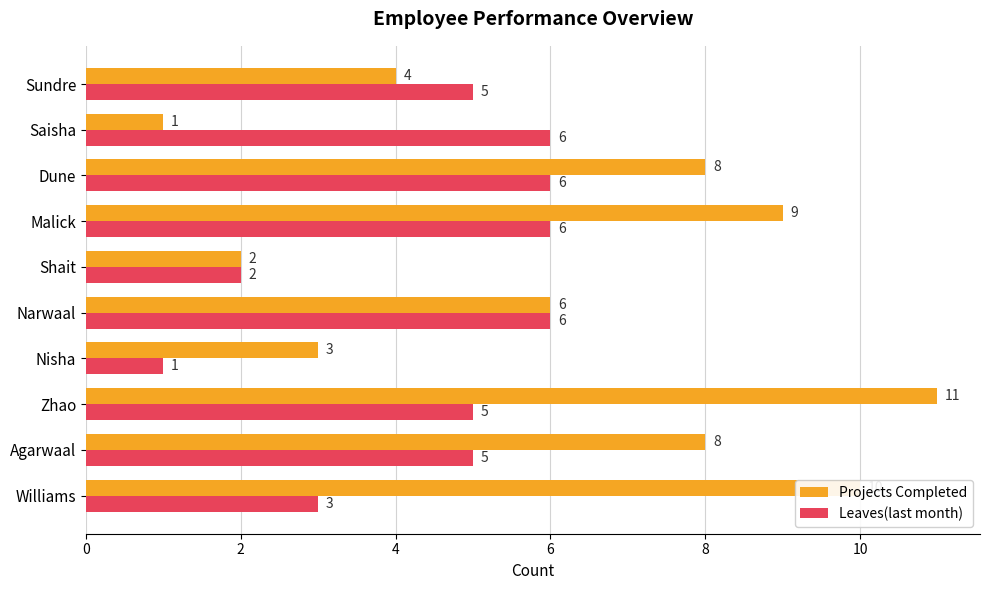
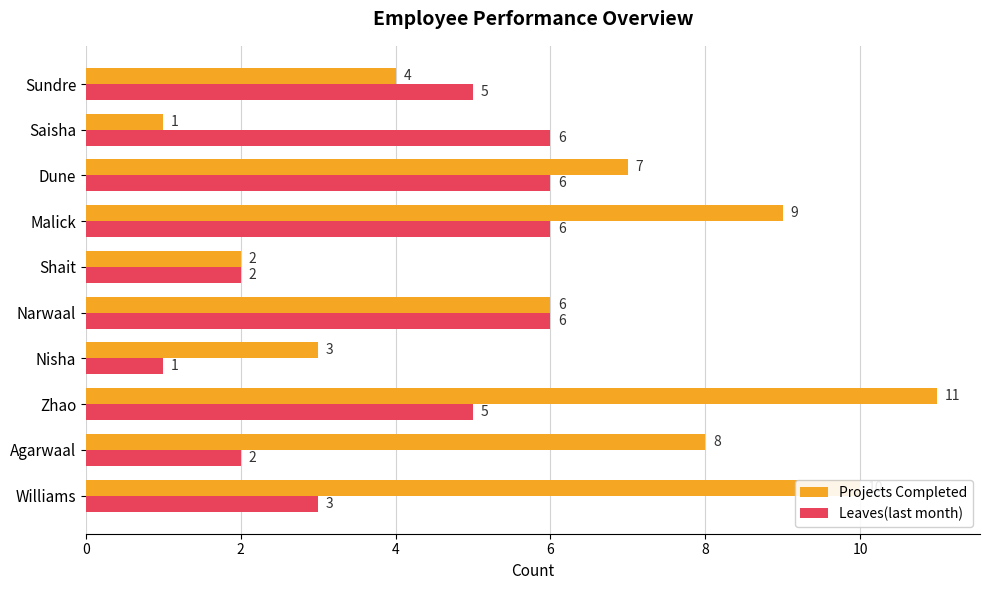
Projects Completed, Dune: 8 -> 7
Leaves(last month), Agarwaal: 5 -> 2
